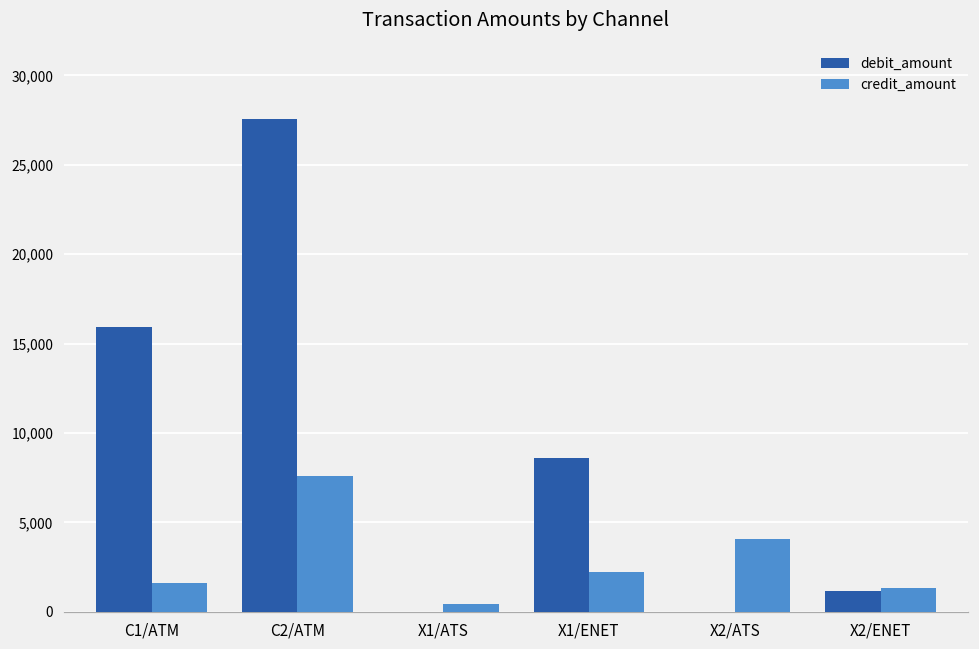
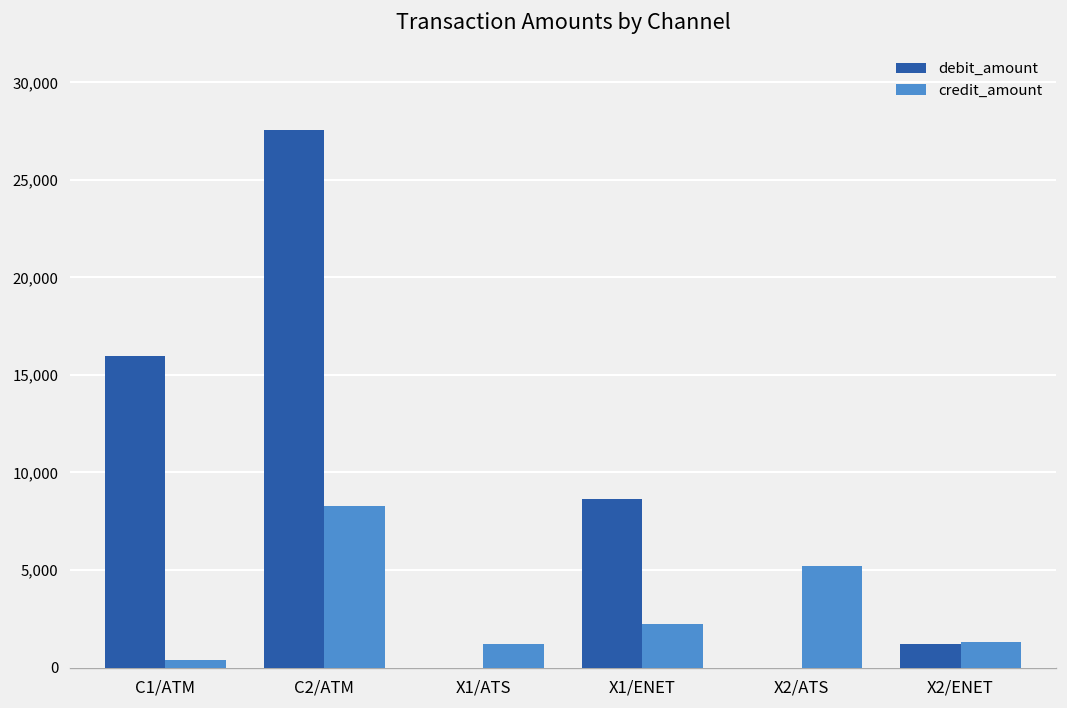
credit_amount, C1/ATM: 1,600 -> 400
credit_amount, C2/ATM: 7,600 -> 8,300
credit_amount, X1/ATS: 500 -> 1,200
credit_amount, X2/ATS: 4,100 -> 5,200
